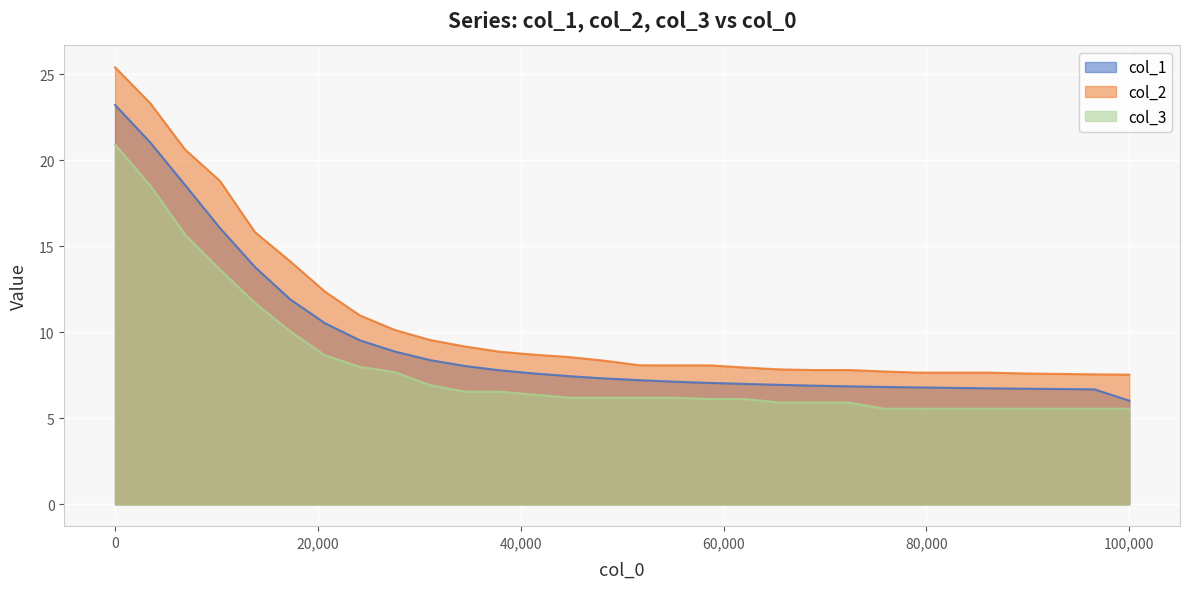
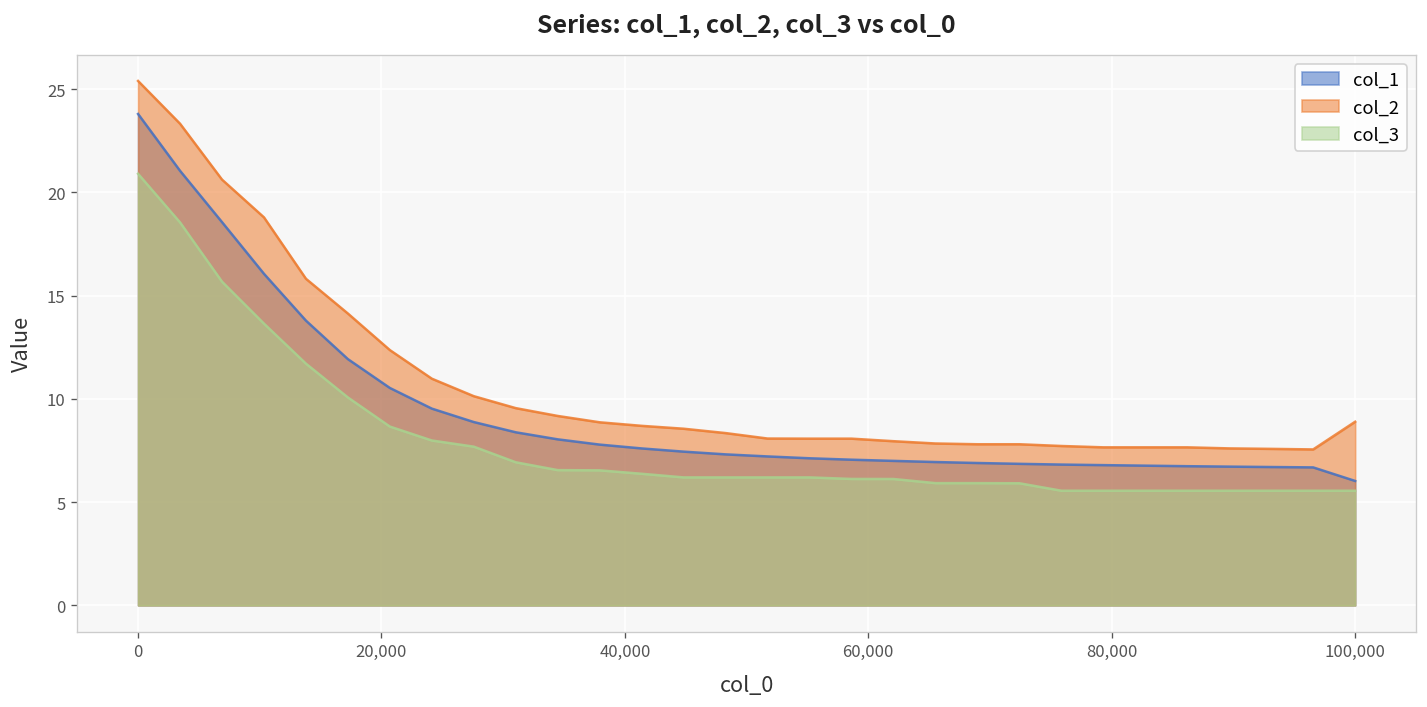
col_1, 0: 23.2 -> 23.8
col_2, 100,000: 7.5 -> 8.9
